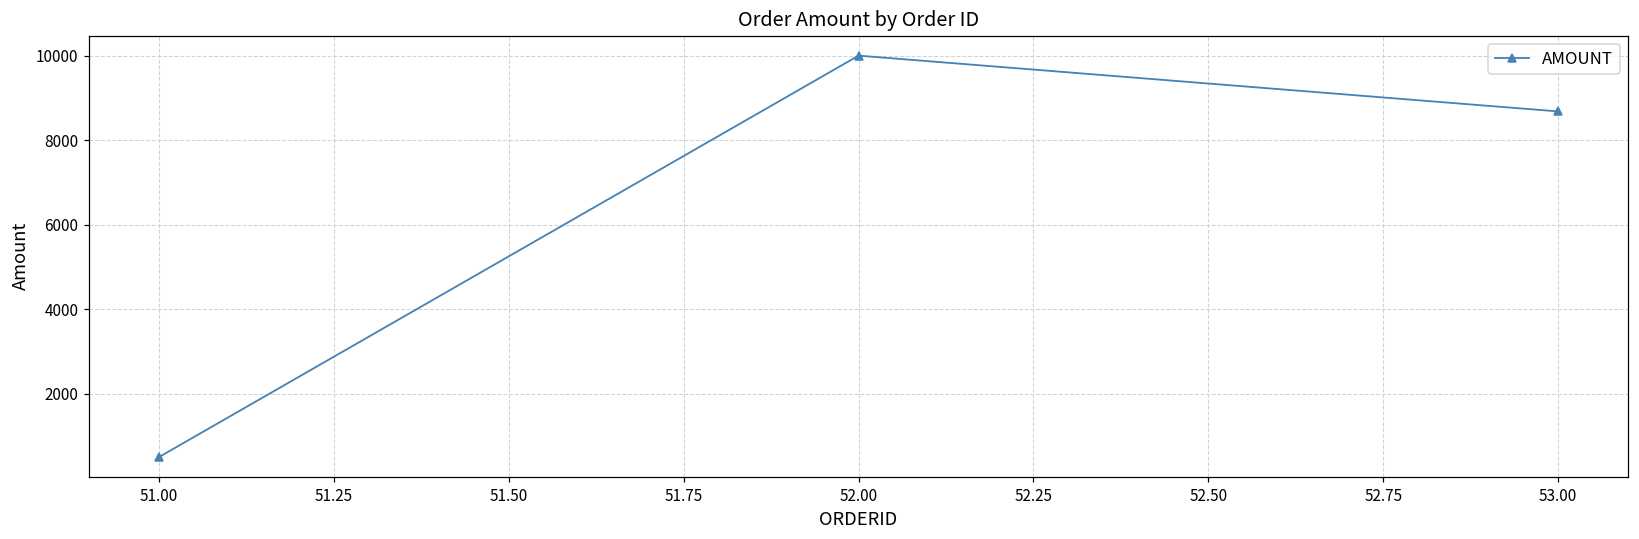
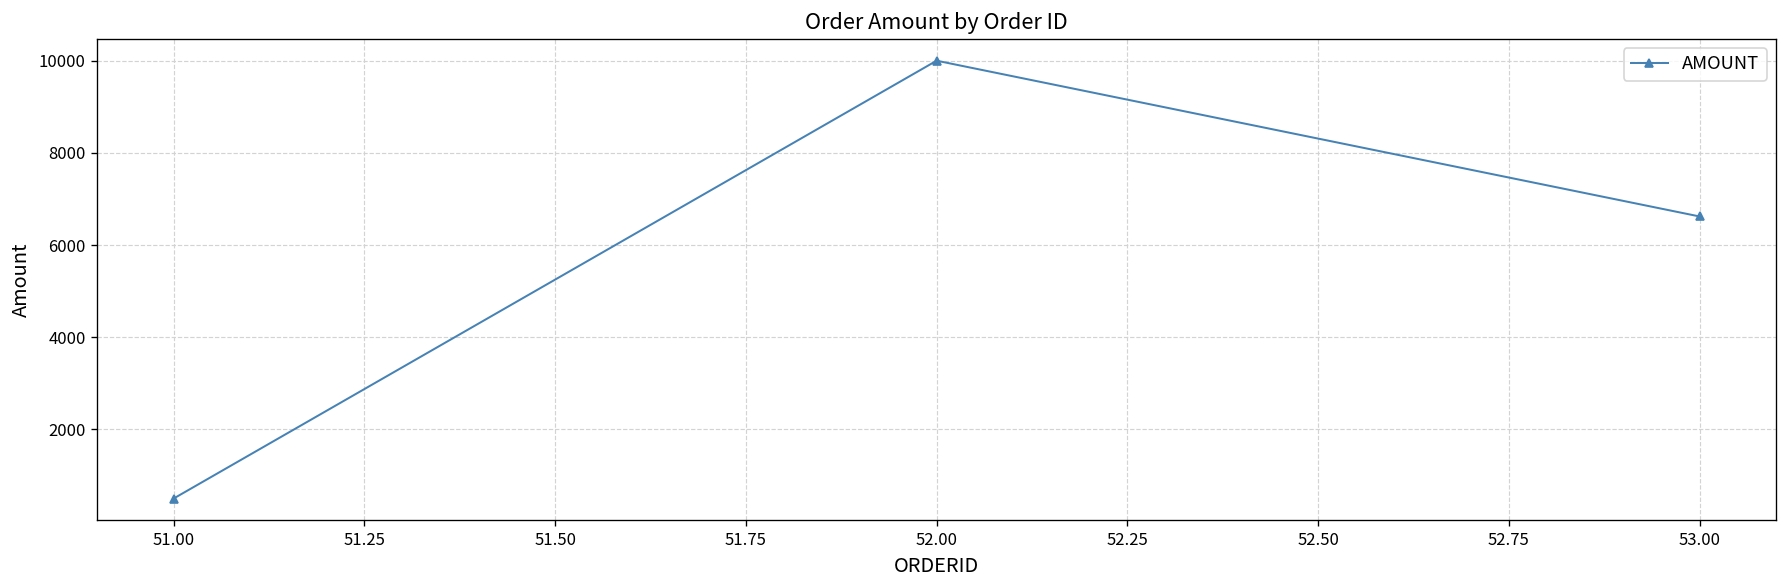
53.00: 8700 -> 6600
